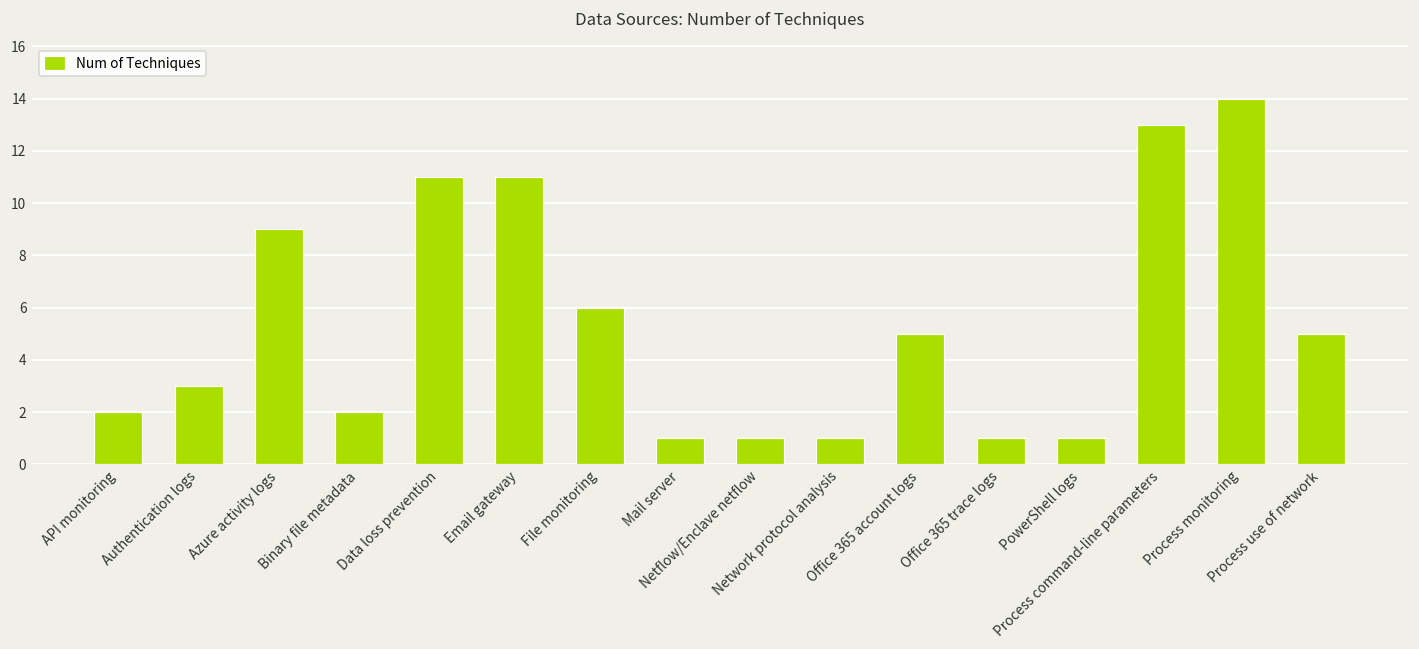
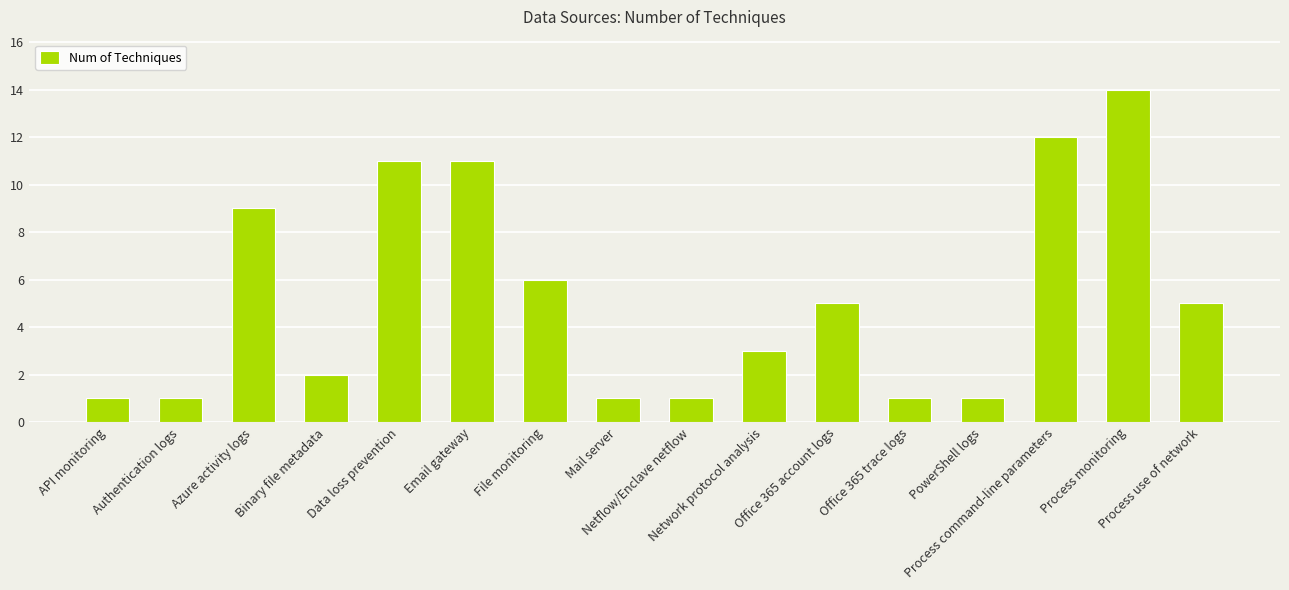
API monitoring: 2 -> 1
Authentication logs: 3 -> 1
Network protocol analysis: 1 -> 3
Process command-line parameters: 13 -> 12
